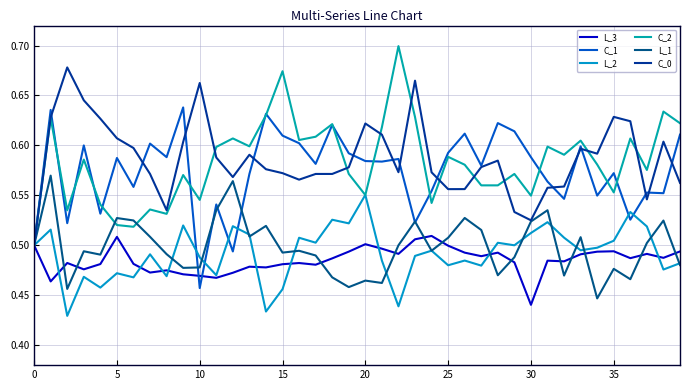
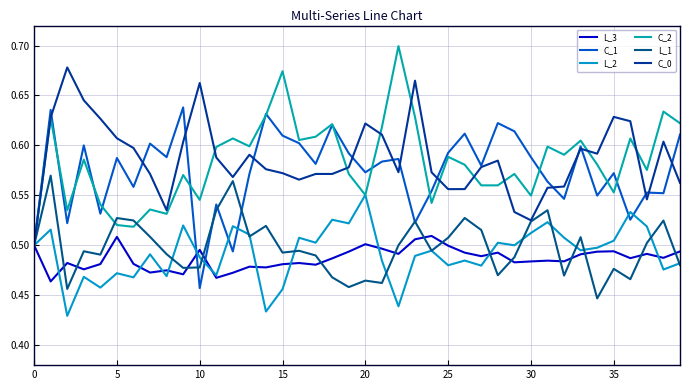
L_3, 10: 0.47 -> 0.50
C_1, 20: 0.58 -> 0.57
L_3, 30: 0.44 -> 0.48
